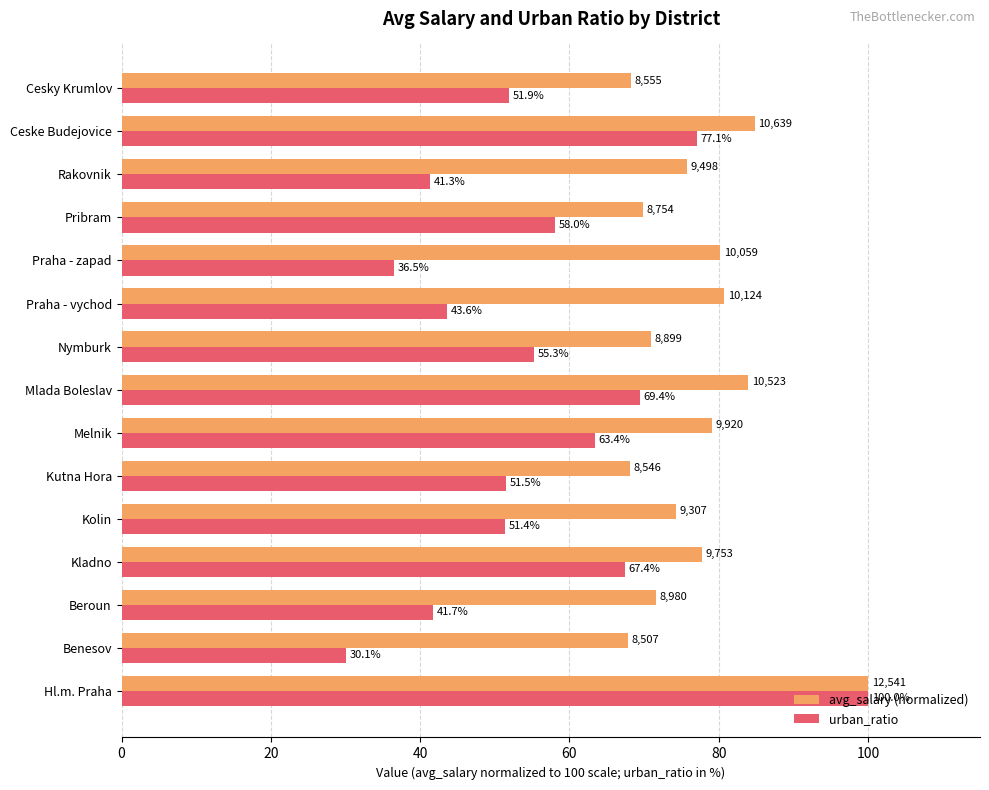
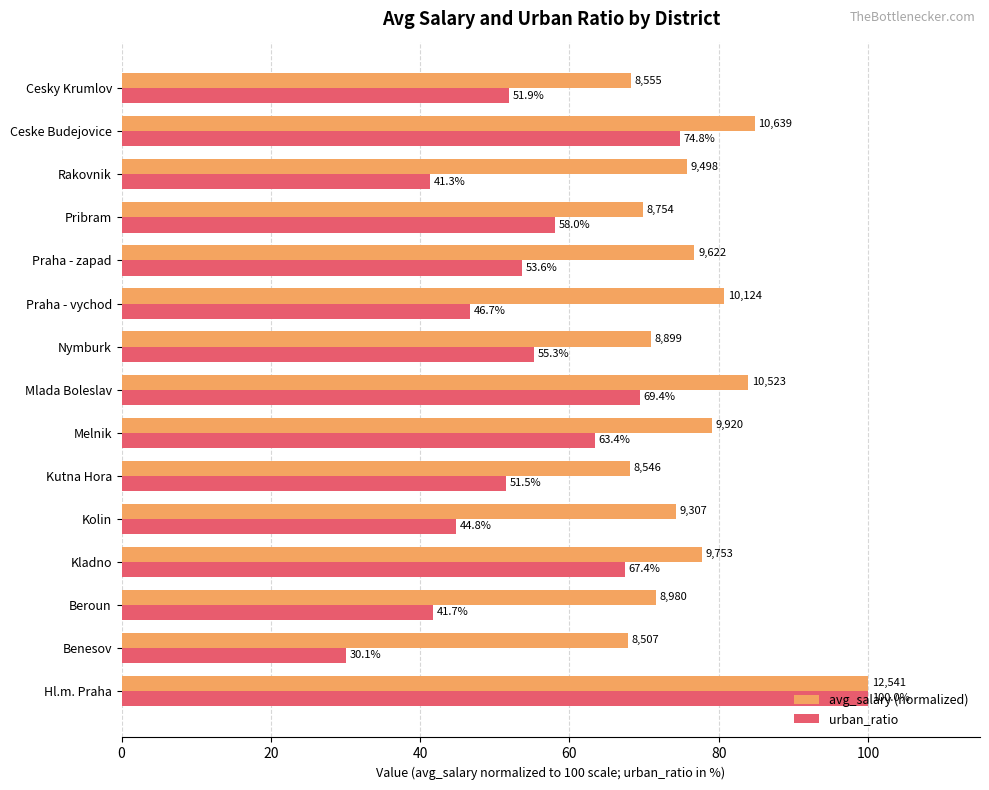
urban_ratio, Ceske Budejovice: 77.1% -> 74.8%
avg_salary (normalized), Praha - zapad: 10,059 -> 9,622
urban_ratio, Praha - zapad: 36.5% -> 53.6%
urban_ratio, Praha - vychod: 43.6% -> 46.7%
urban_ratio, Kolin: 51.4% -> 44.8%
